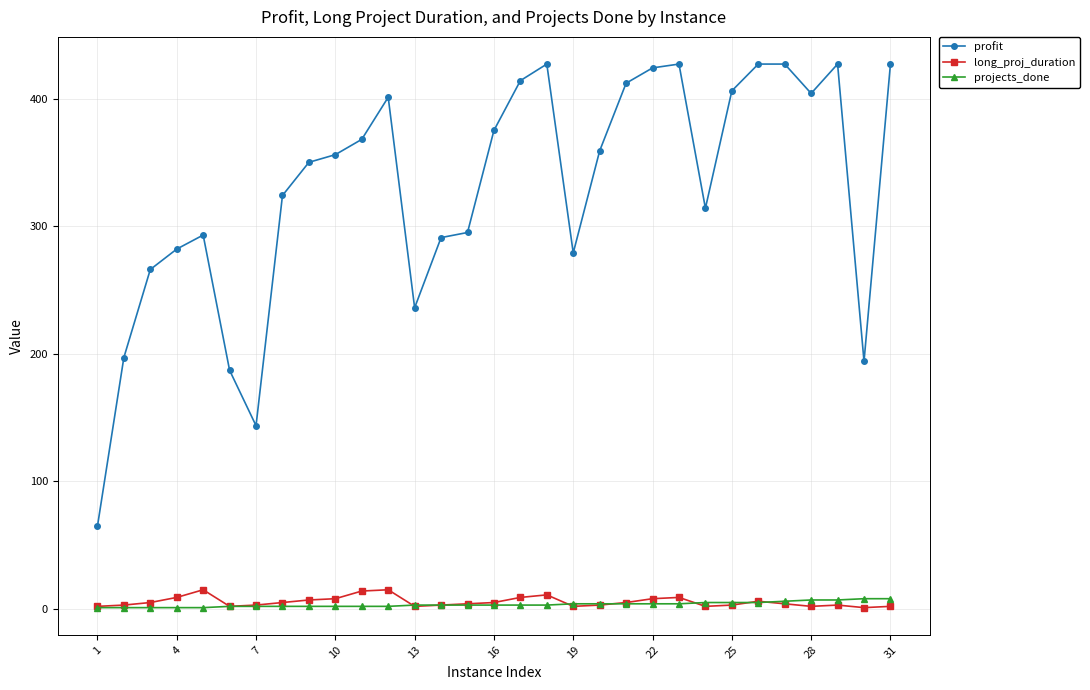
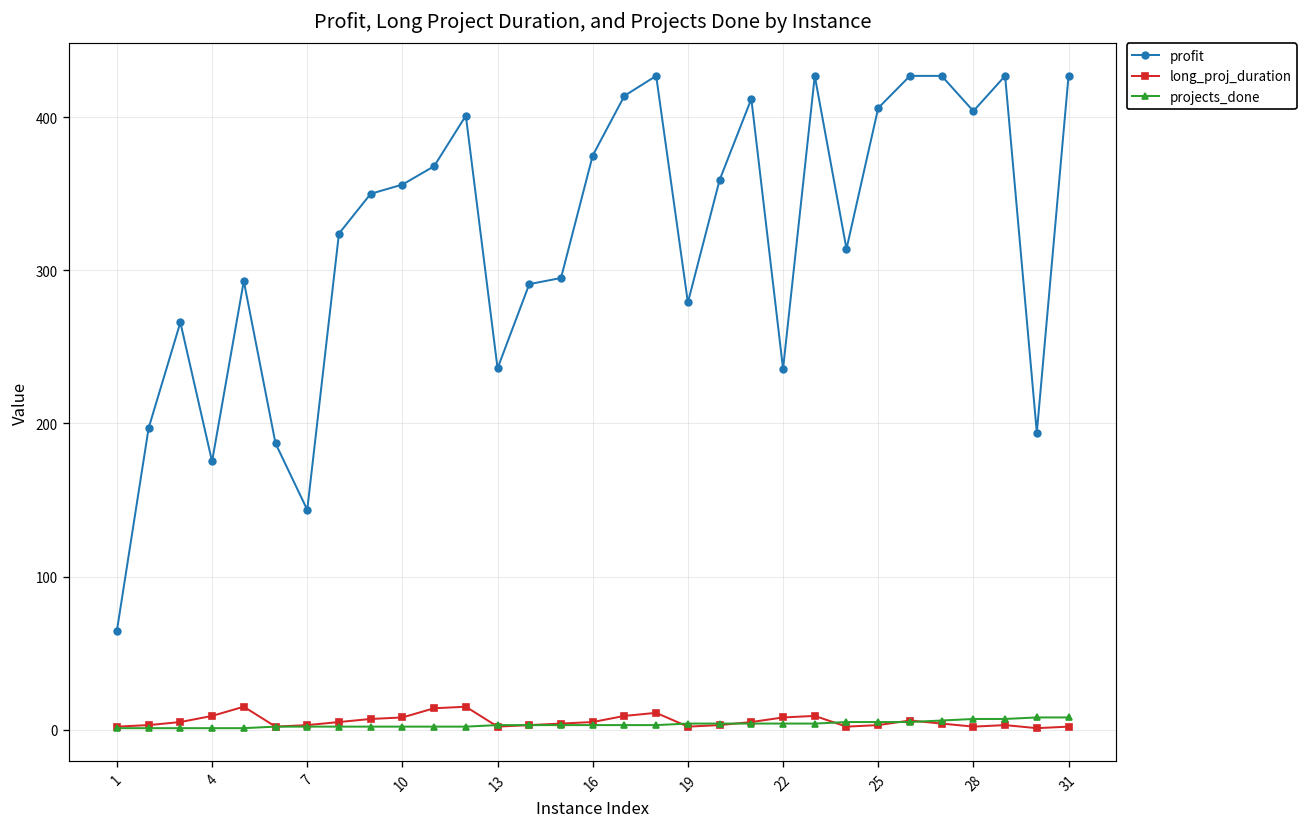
profit, 4: 282 -> 175
profit, 22: 424 -> 236
